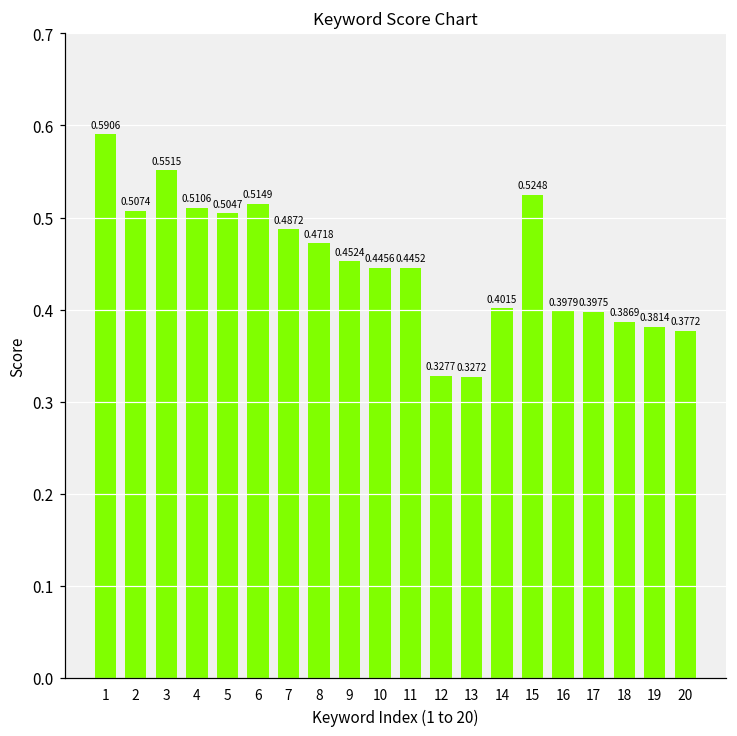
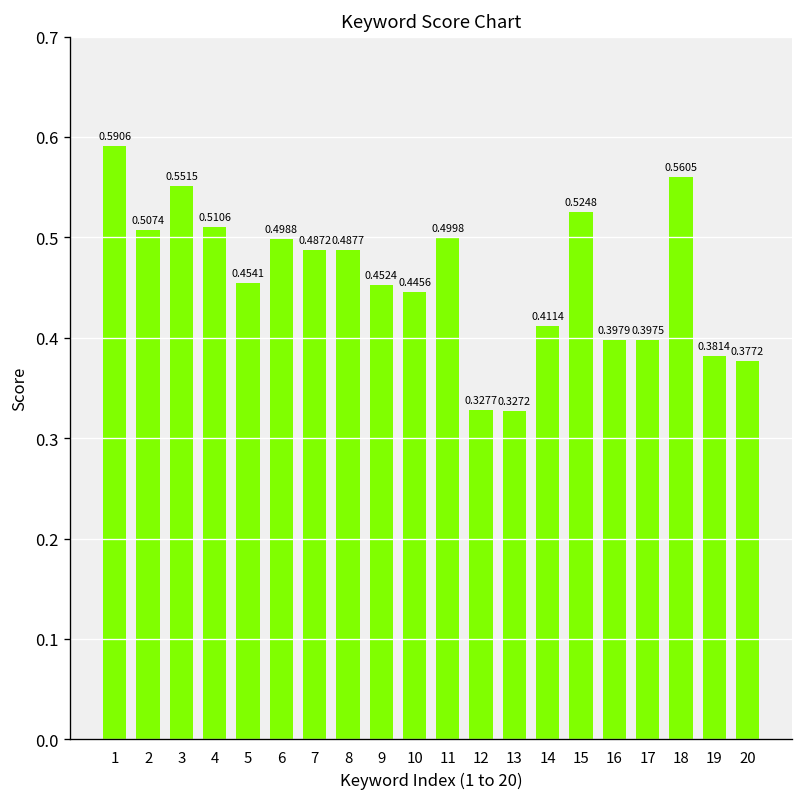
5: 0.5047 -> 0.4541
6: 0.5149 -> 0.4988
8: 0.4718 -> 0.4877
11: 0.4452 -> 0.4998
14: 0.4015 -> 0.4114
18: 0.3869 -> 0.5605
